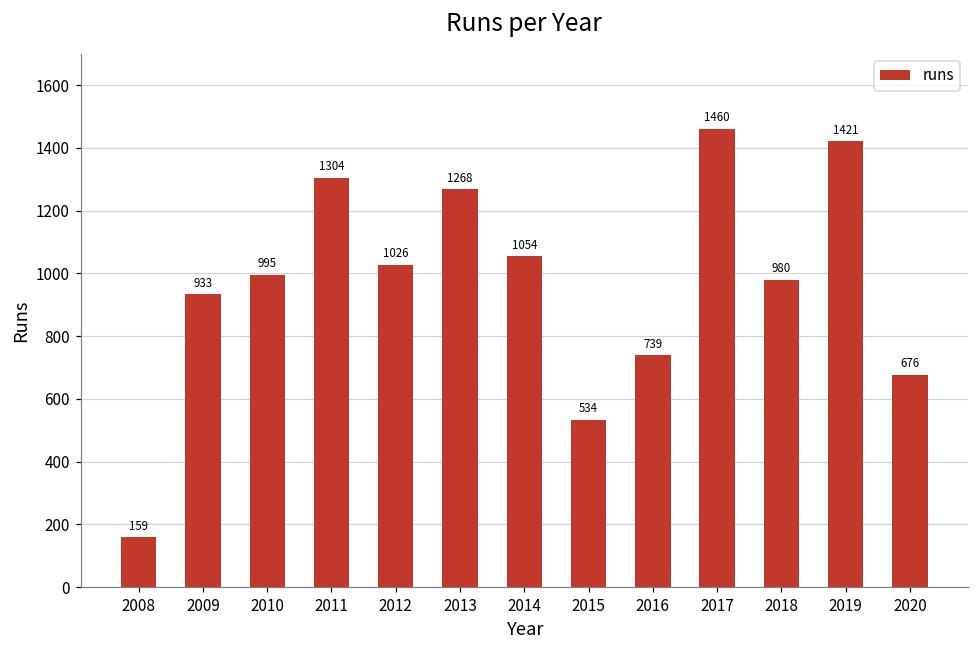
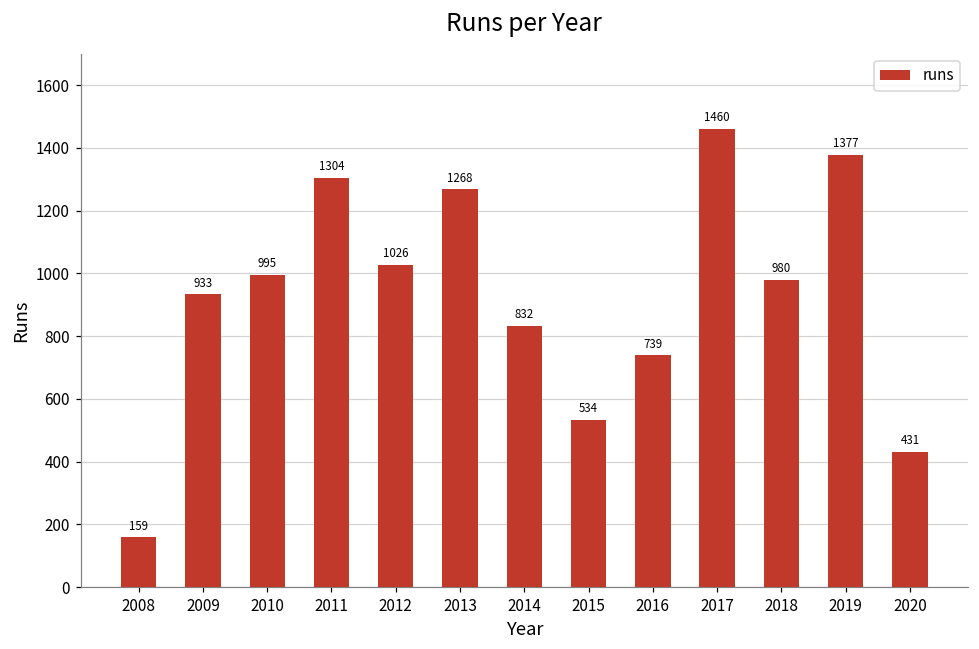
2014: 1054 -> 832
2019: 1421 -> 1377
2020: 676 -> 431
